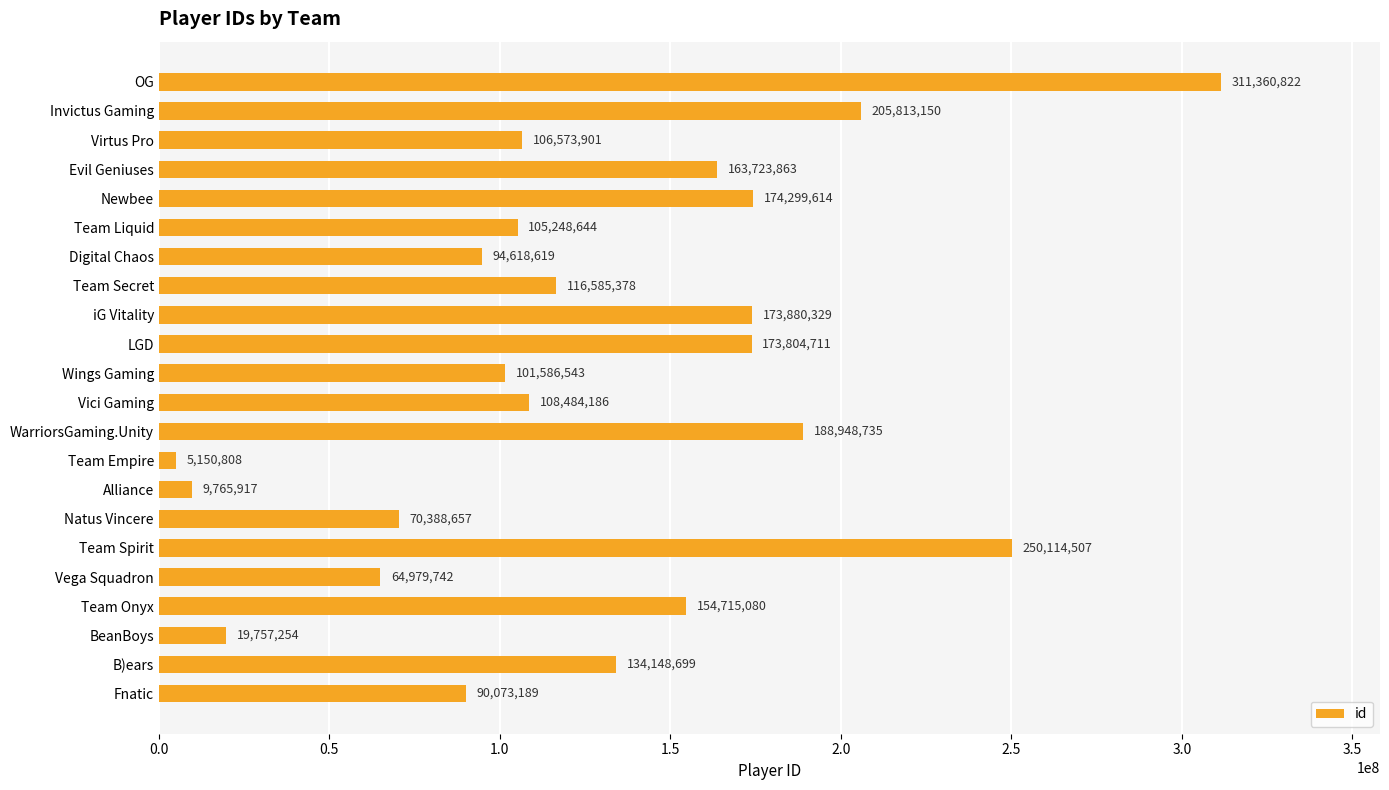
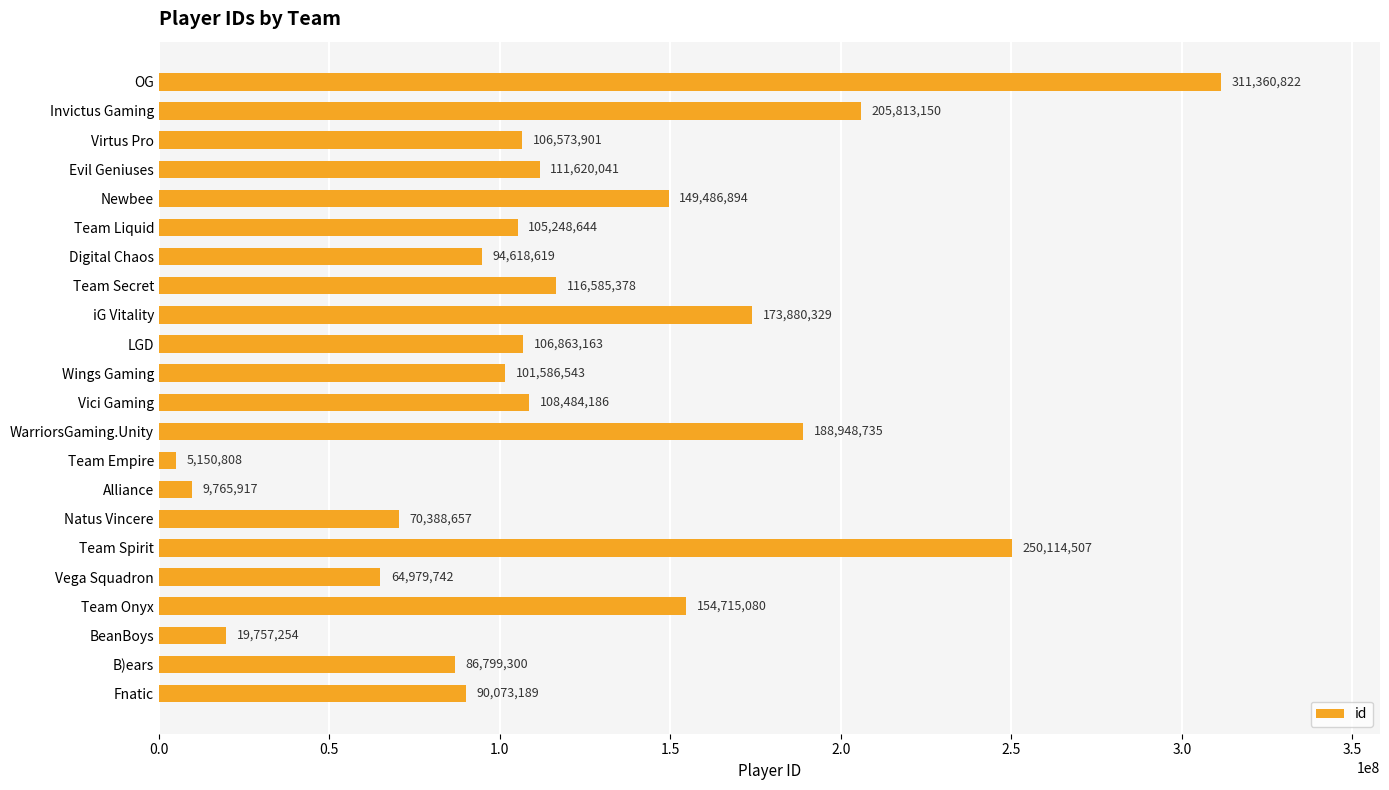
Evil Geniuses: 163,723,863 -> 111,620,041
Newbee: 174,299,614 -> 149,486,894
LGD: 173,804,711 -> 106,863,163
B)ears: 134,148,699 -> 86,799,300
